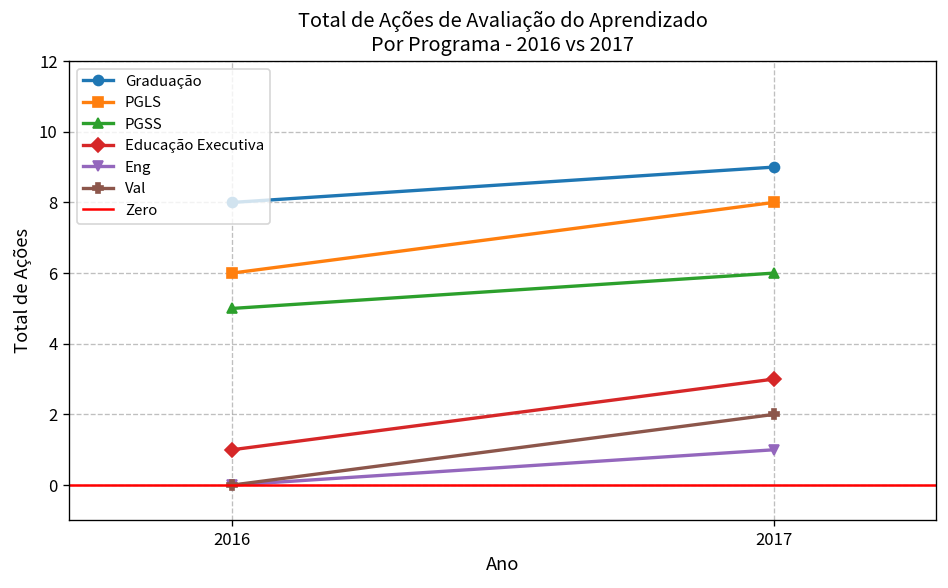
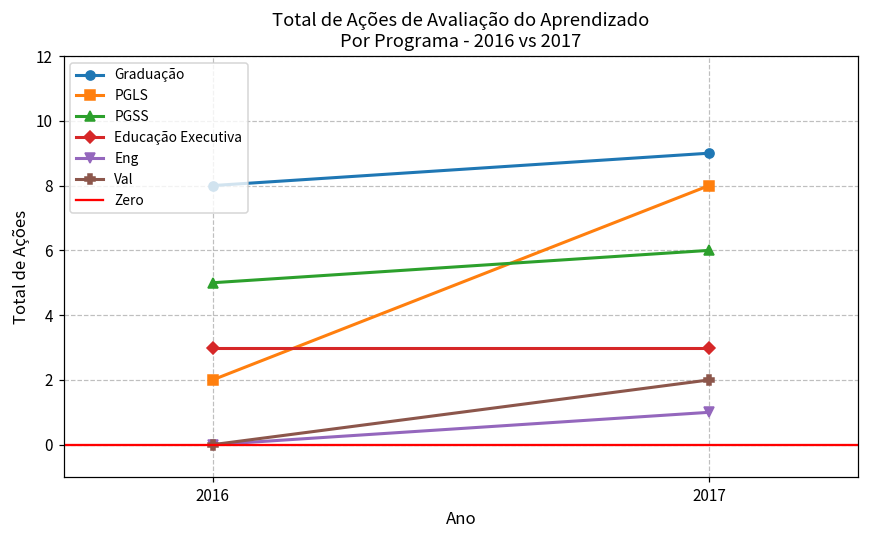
PGLS, 2016: 6 -> 2
Educação Executiva, 2016: 1 -> 3
